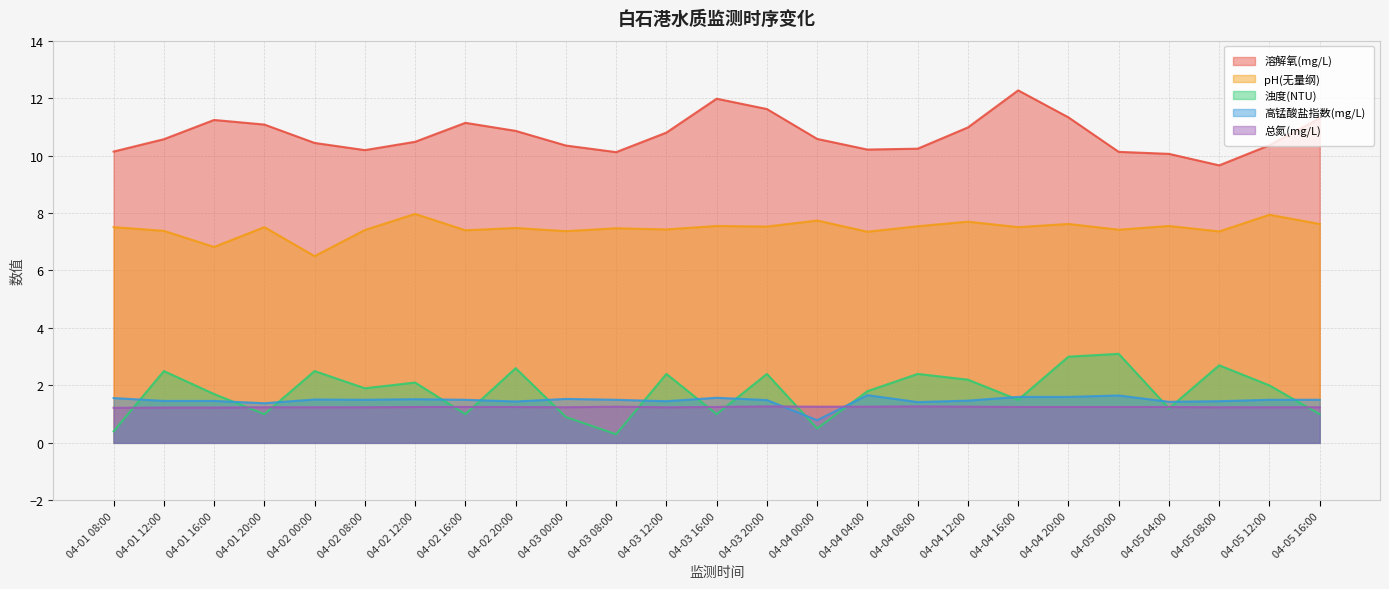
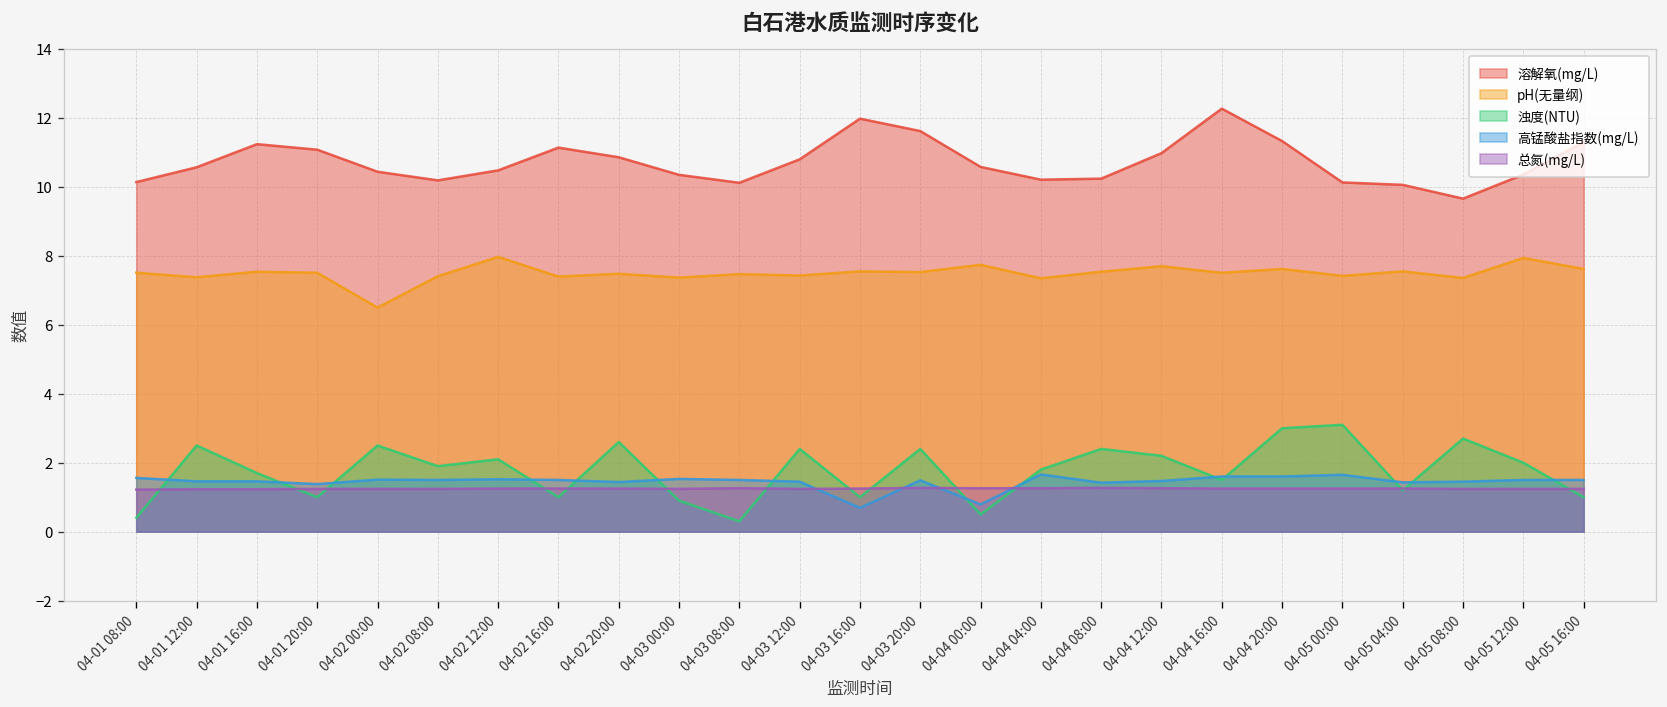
pH(无量纲), 04-01 16:00: 6.8 -> 7.5
高锰酸盐指数(mg/L), 04-03 16:00: 1.6 -> 0.7
